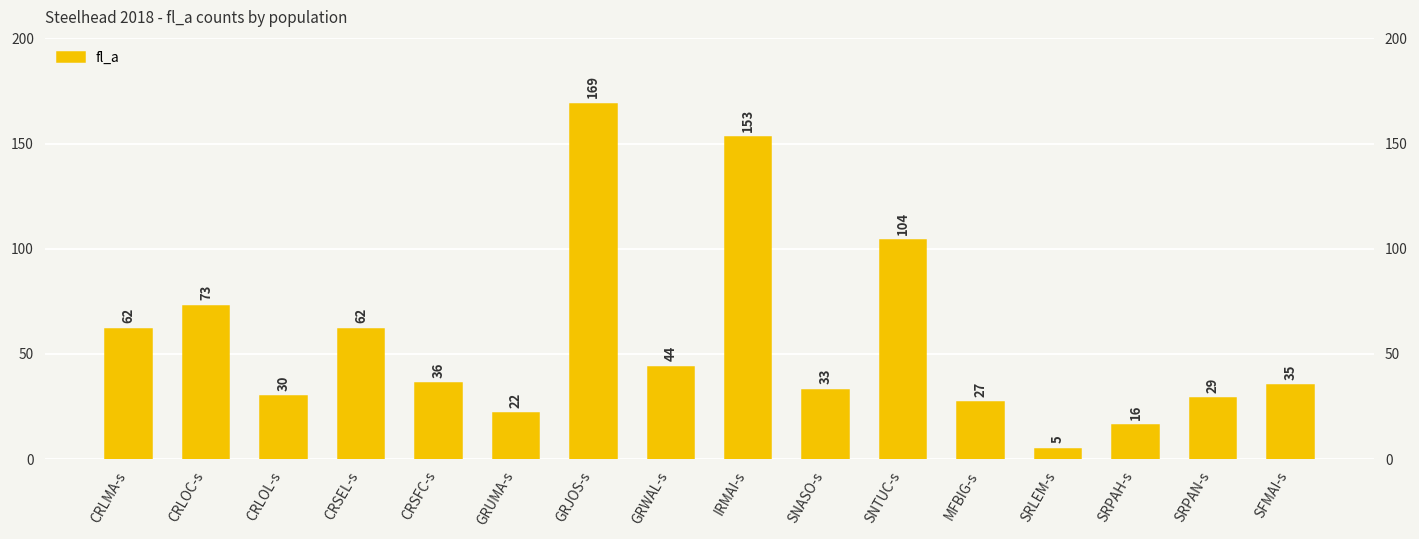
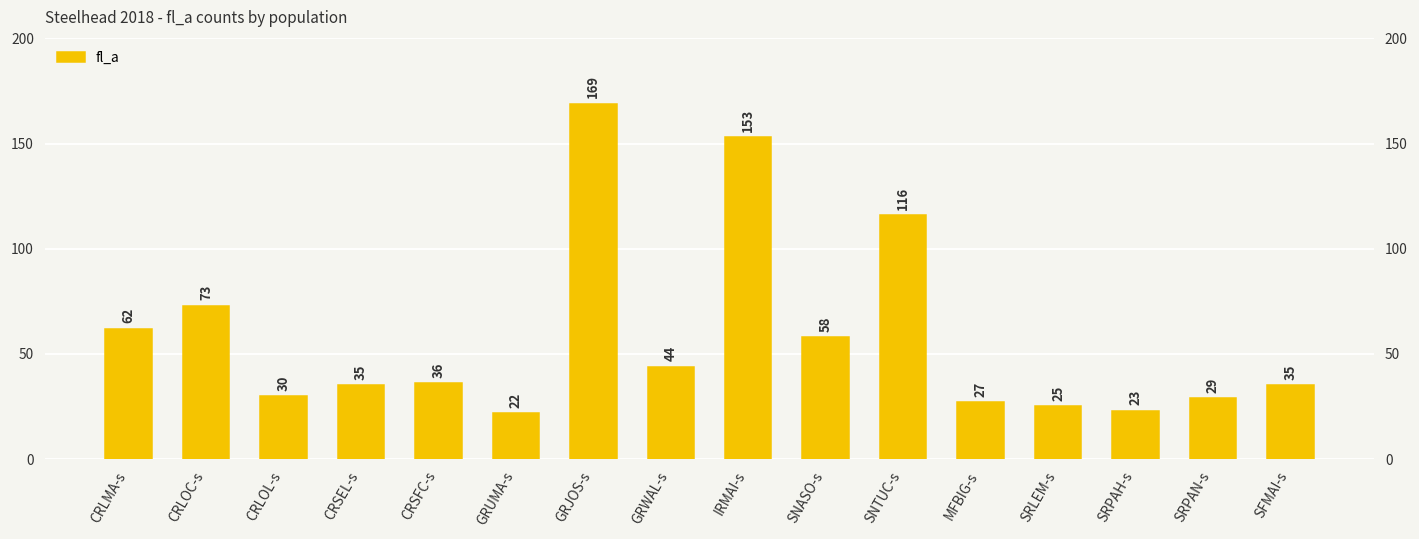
CRSEL-s: 62 -> 35
SNASO-s: 33 -> 58
SNTUC-s: 104 -> 116
SRLEM-s: 5 -> 25
SRPAH-s: 16 -> 23
